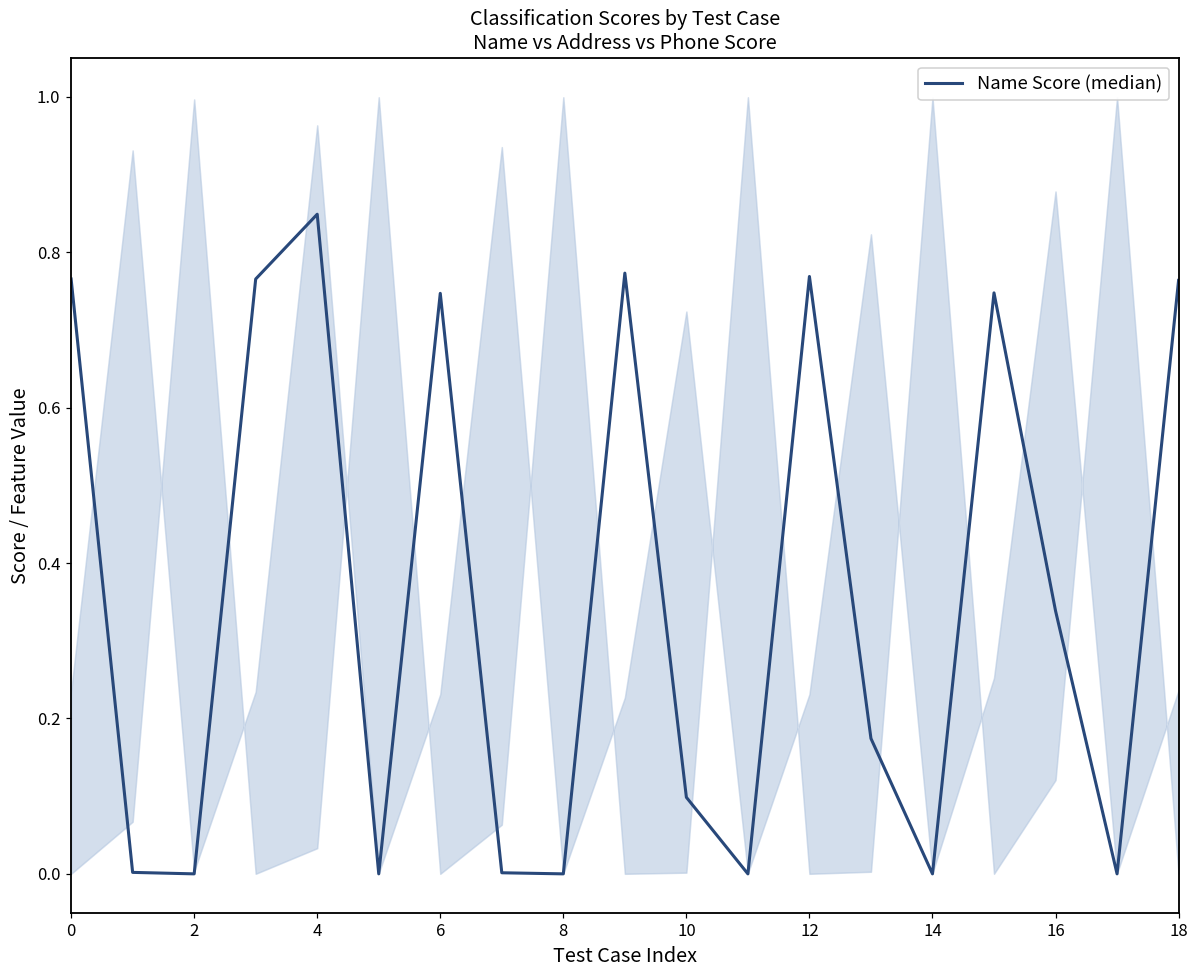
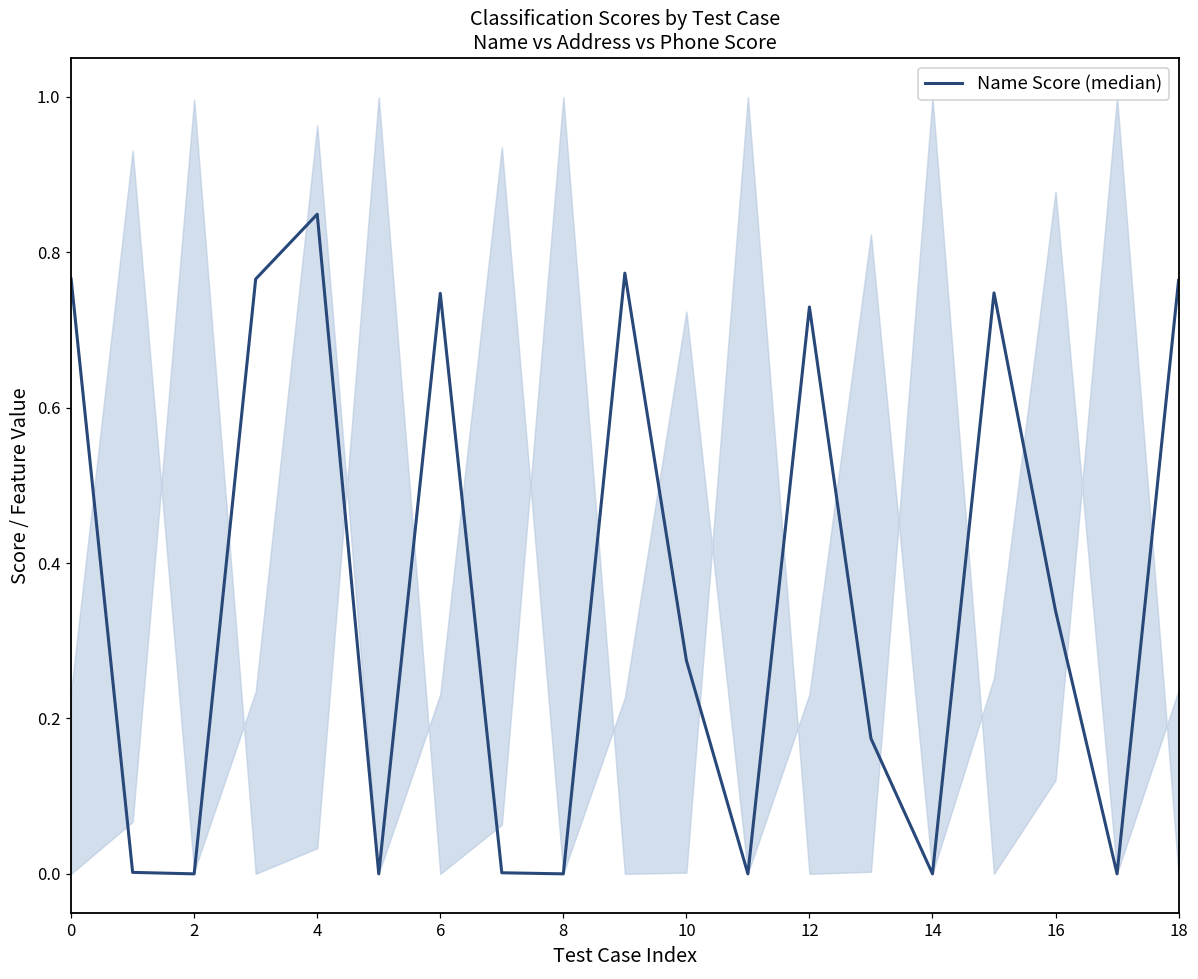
Name Score (median), 10: 0.10 -> 0.27
Name Score (median), 12: 0.77 -> 0.73
